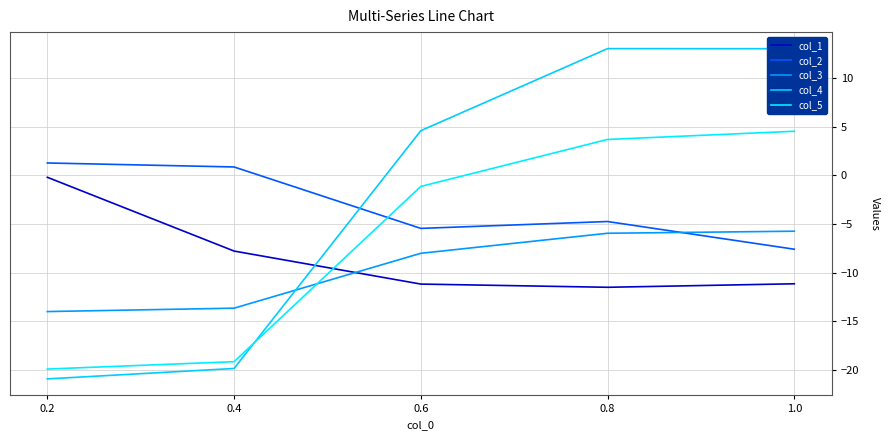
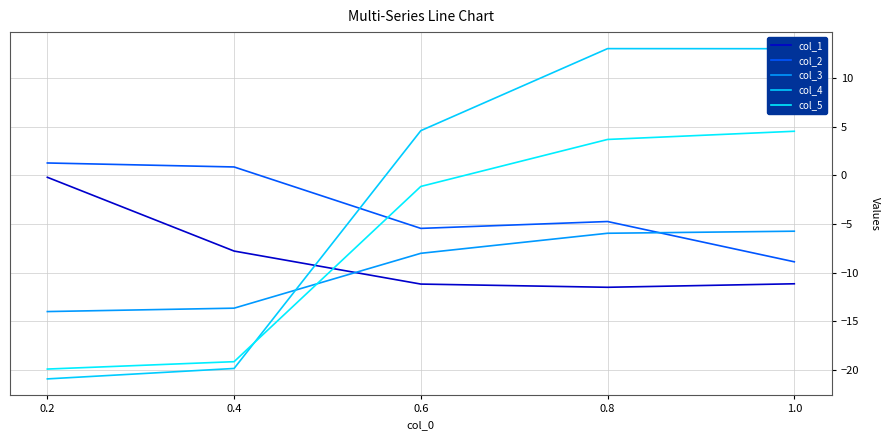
col_2, 1.0: -8 -> -9
